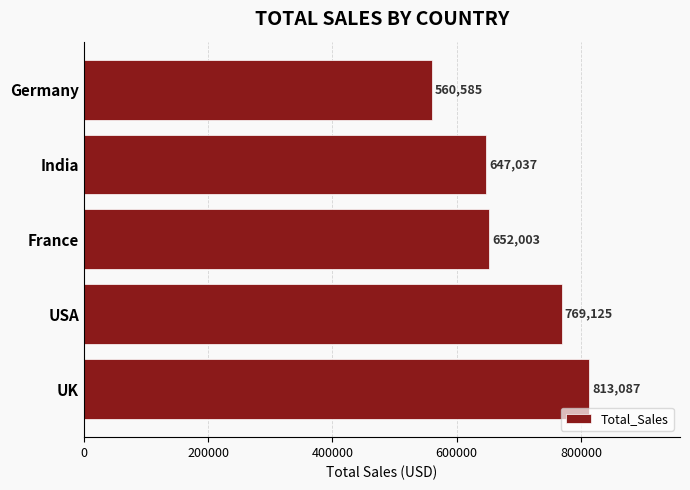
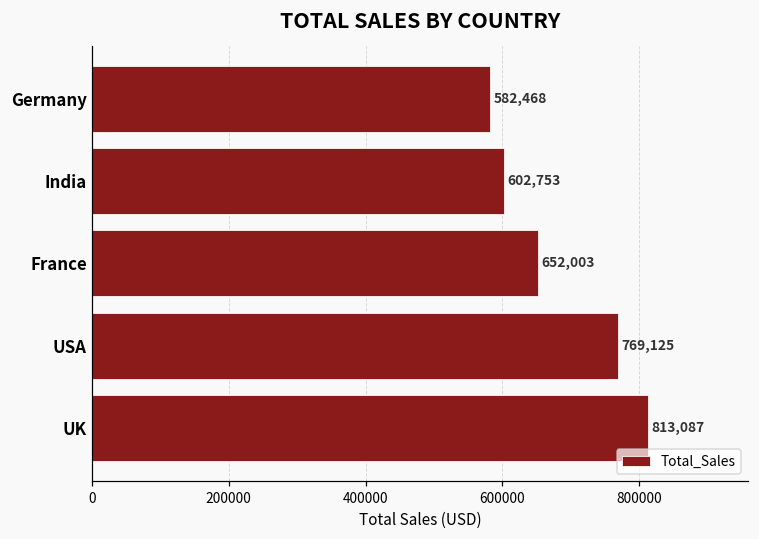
Germany: 560,585 -> 582,468
India: 647,037 -> 602,753
